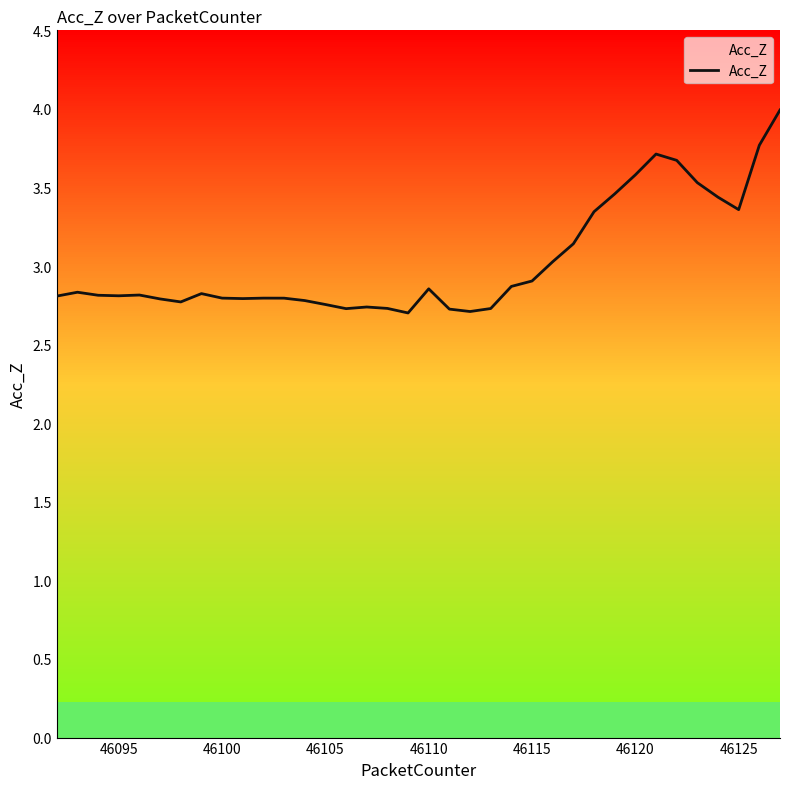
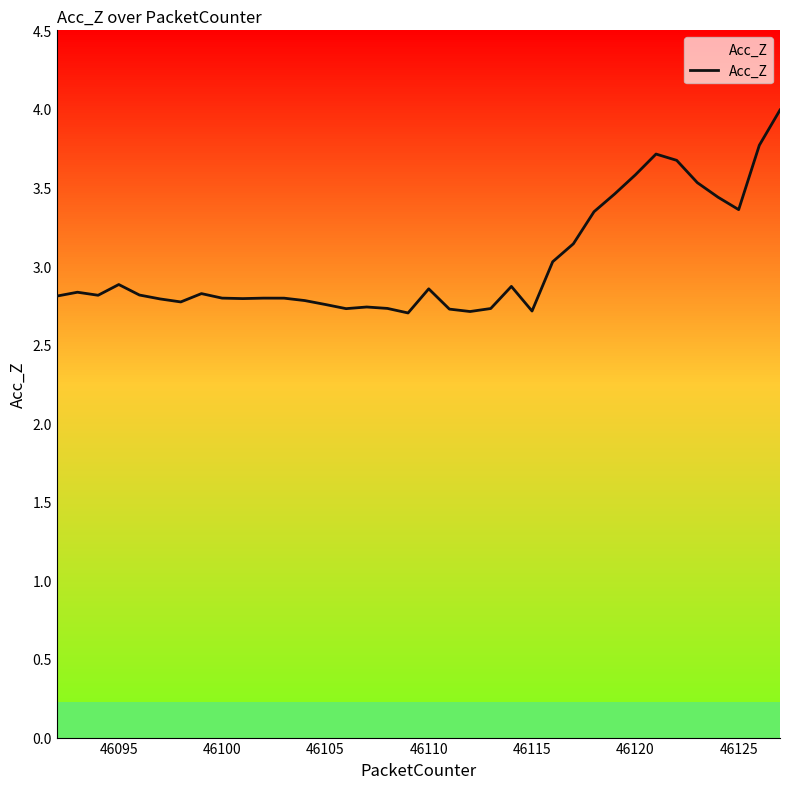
46095: 2.81 -> 2.88
46115: 2.91 -> 2.71
